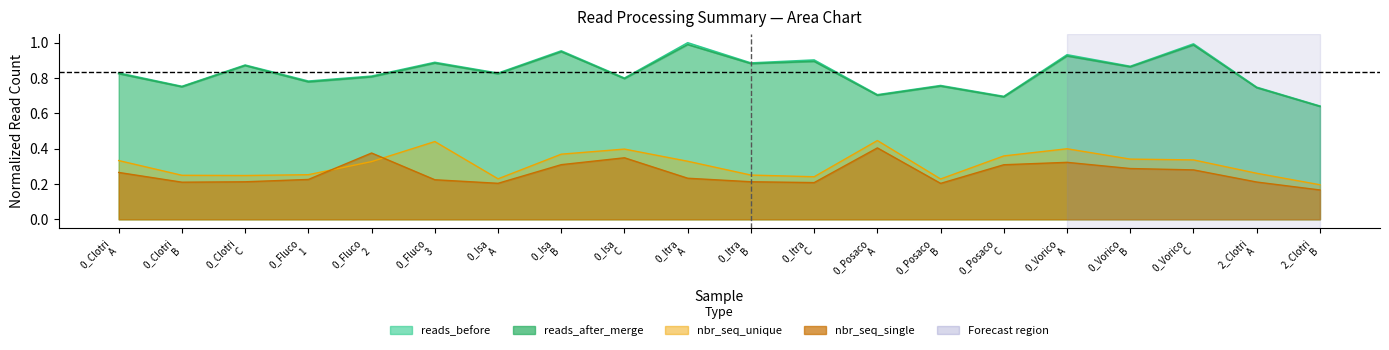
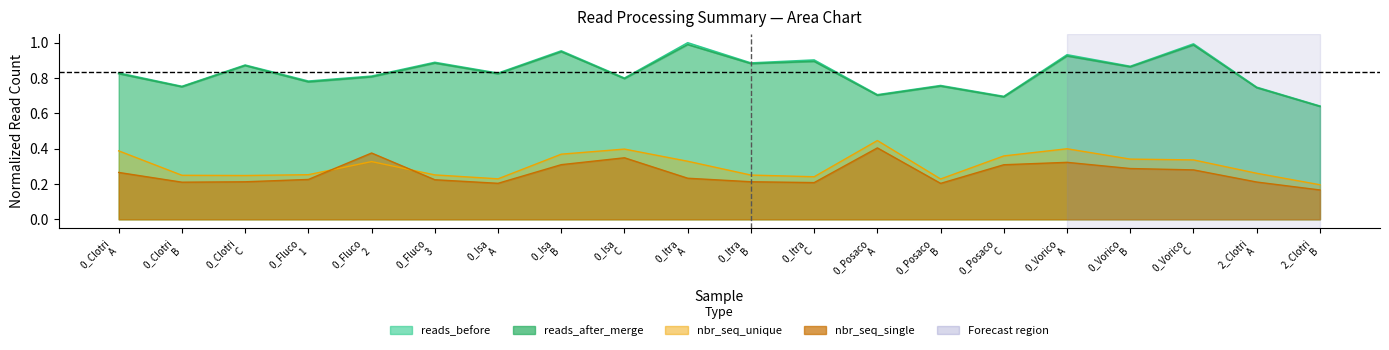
nbr_seq_unique, 0_Clotri A: 0.33 -> 0.39
nbr_seq_unique, 0_Fluco 3: 0.44 -> 0.25
